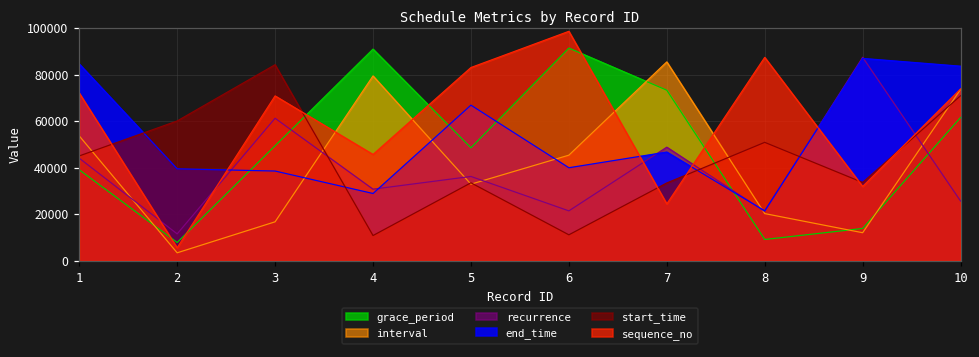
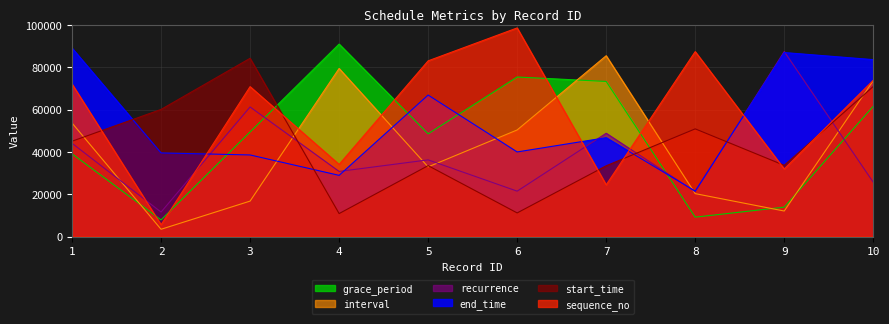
end_time, 1: 85000 -> 89000
sequence_no, 4: 46000 -> 34000
grace_period, 6: 91000 -> 75000
interval, 6: 45000 -> 50000
